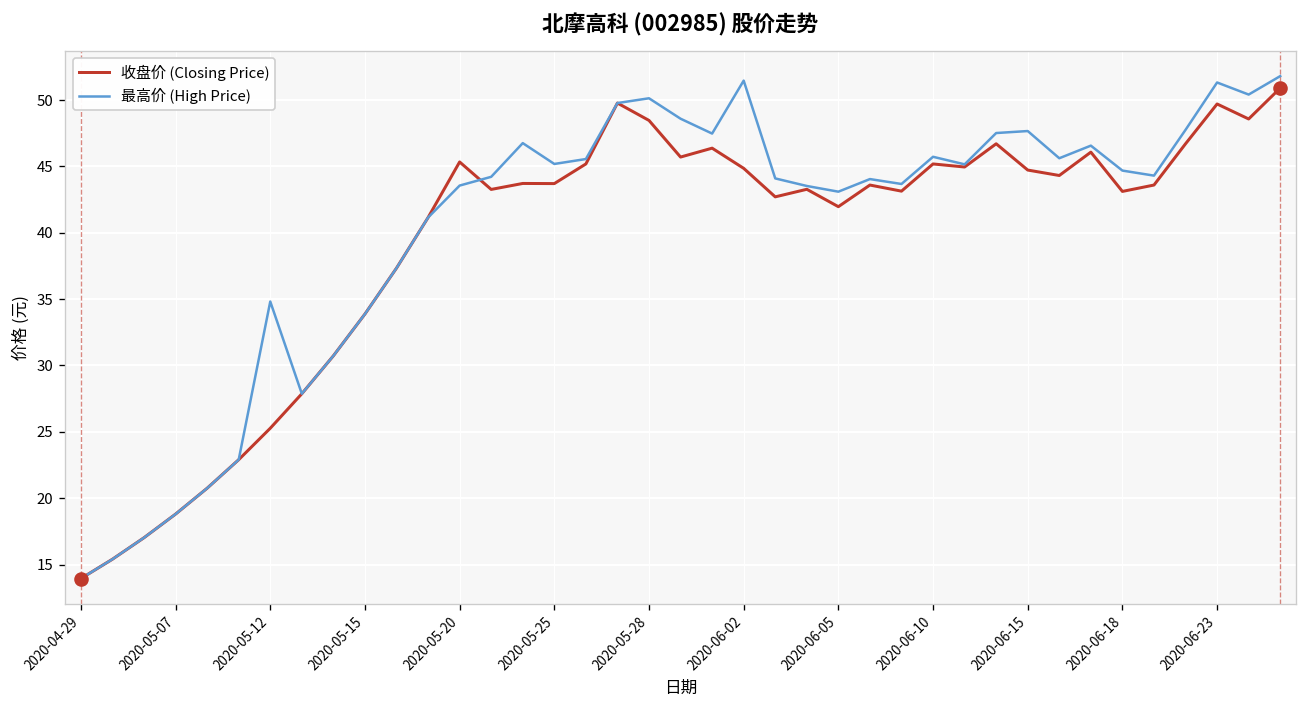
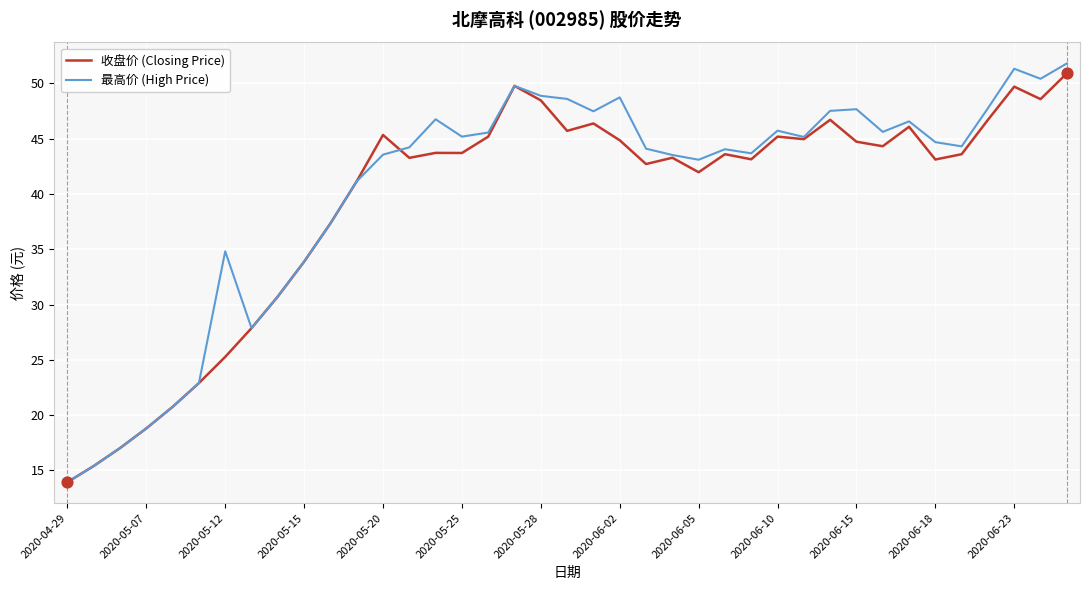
最高价 (High Price), 2020-05-28: 50.1 -> 48.9
最高价 (High Price), 2020-06-02: 51.5 -> 48.7
